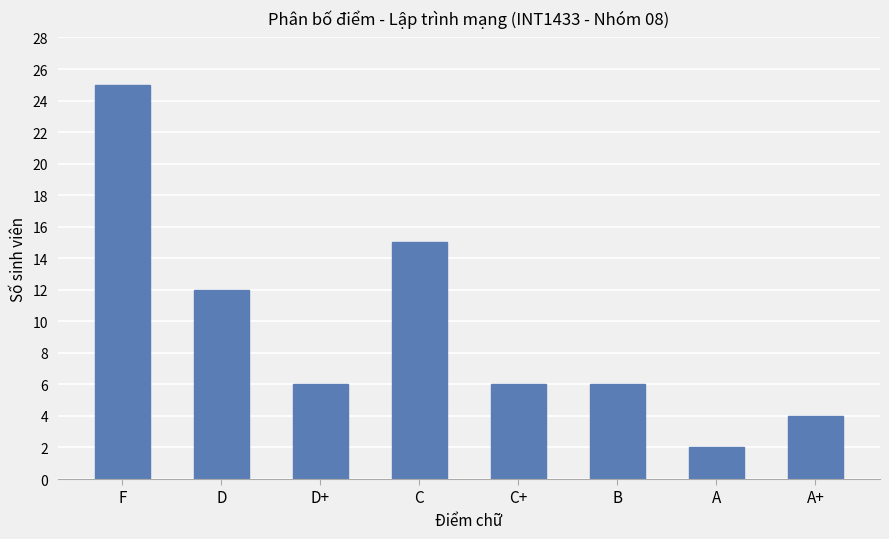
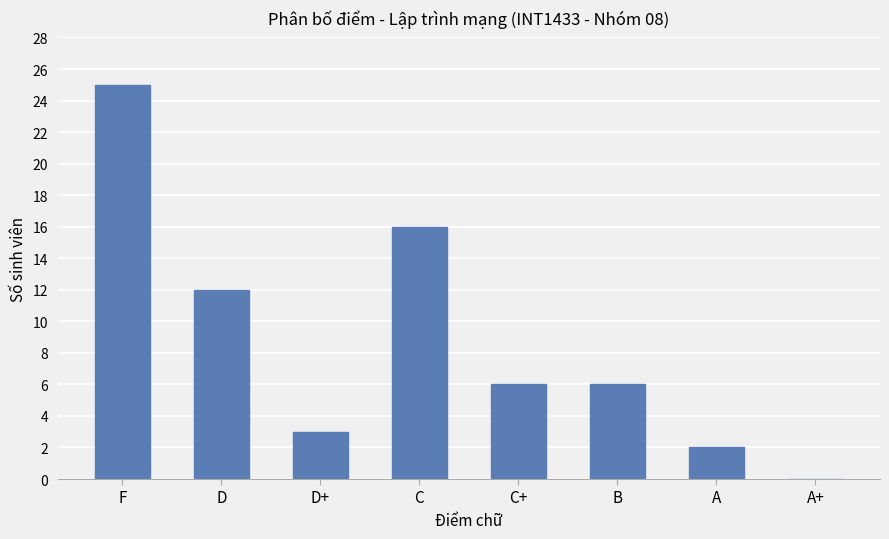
D+: 6 -> 3
C: 15 -> 16
A+: 4 -> 0
